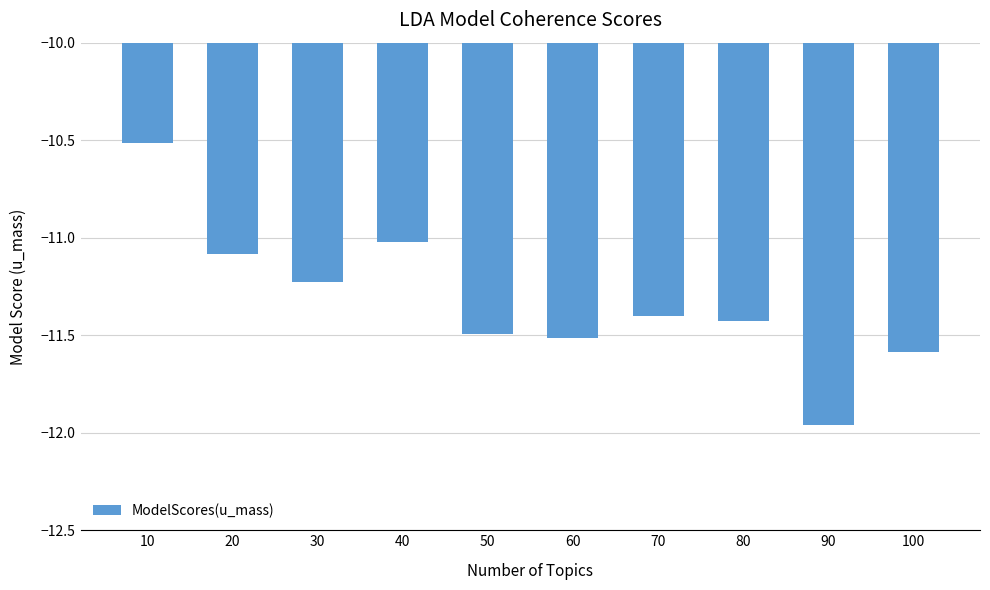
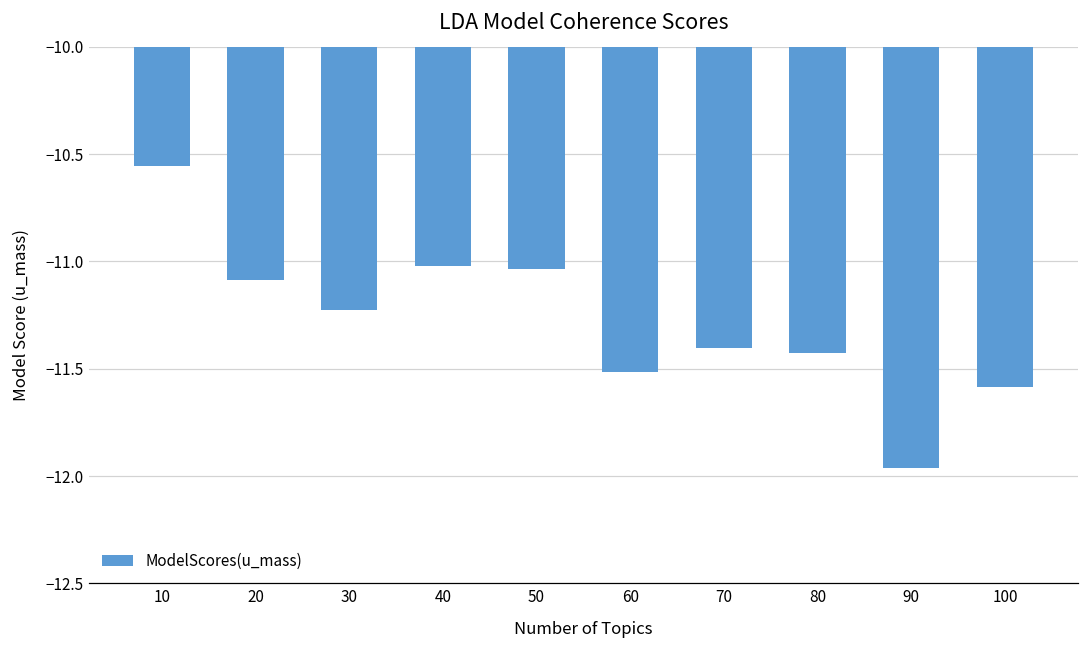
10: -10.51 -> -10.56
50: -11.50 -> -11.04
